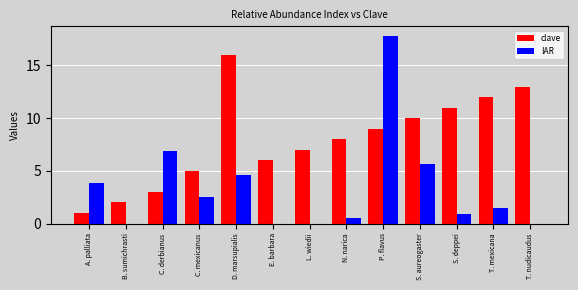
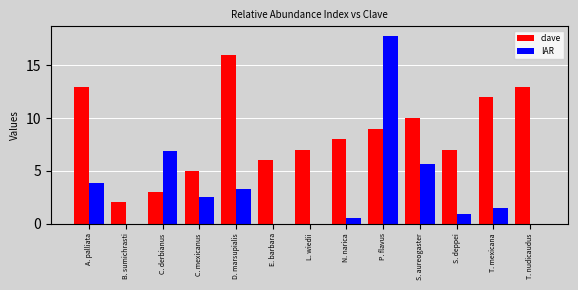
clave, A. palliata: 1 -> 13
IAR, D. marsupialis: 4.6 -> 3.3
clave, S. deppei: 11 -> 7
